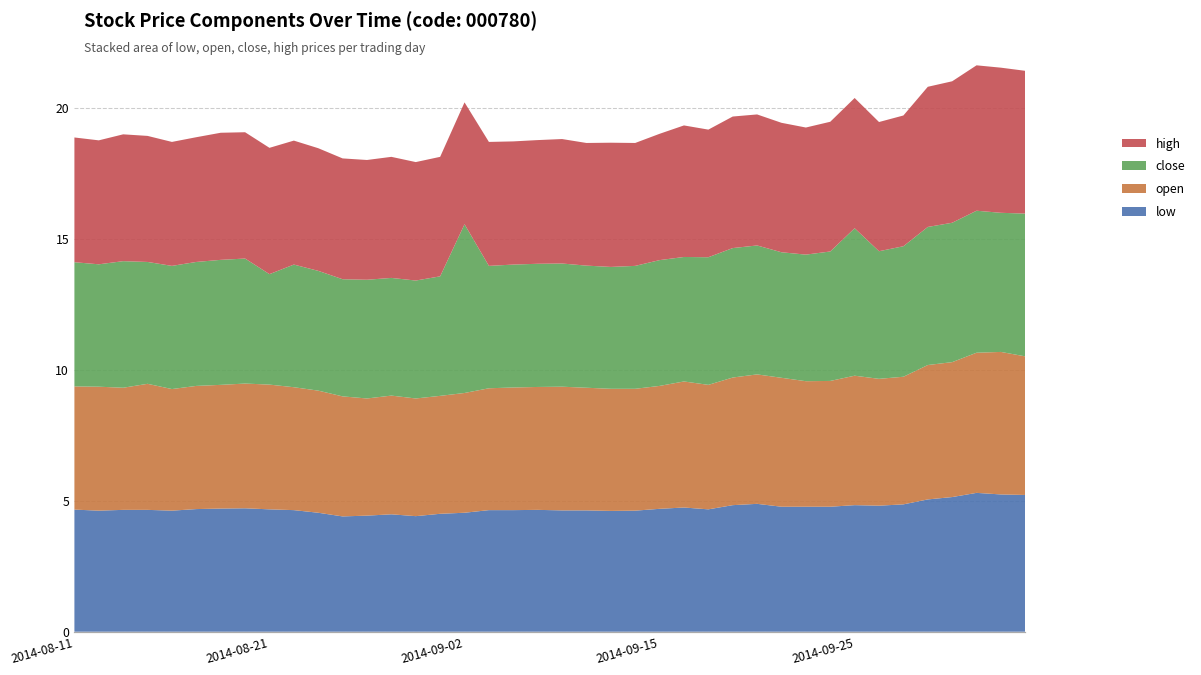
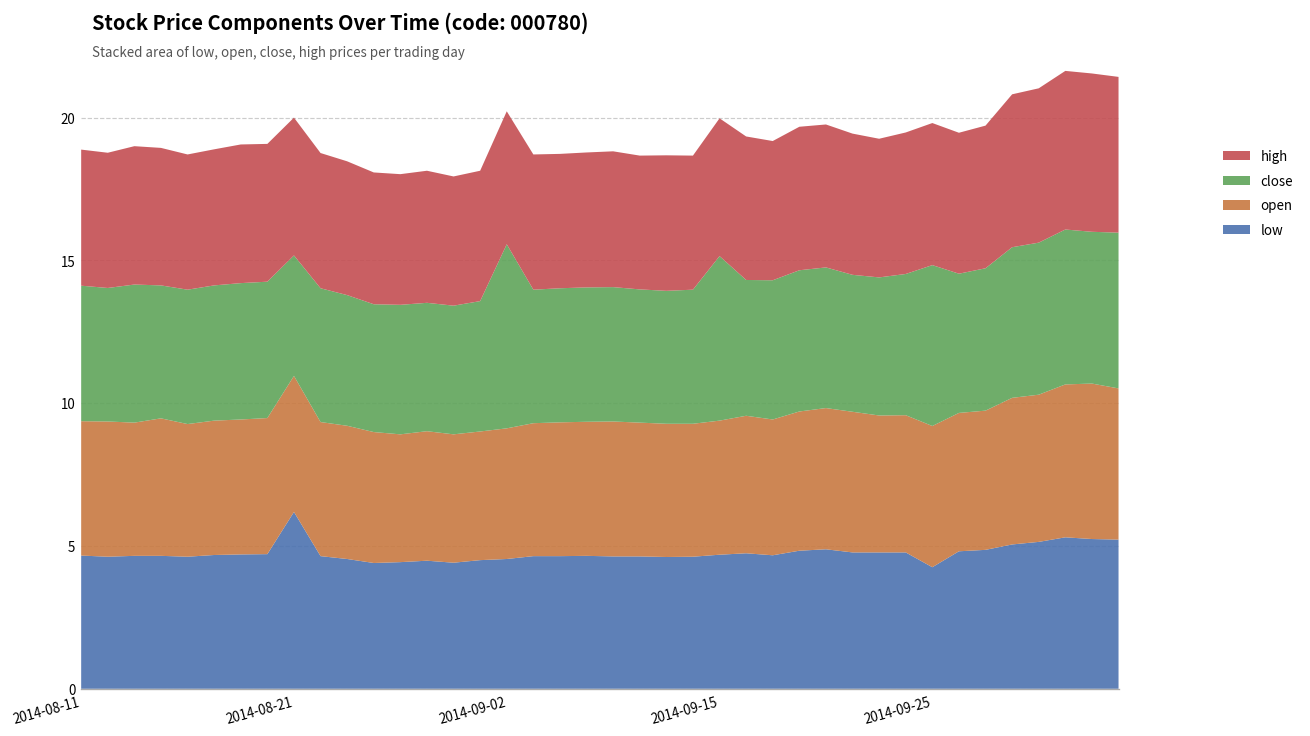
low, 2014-08-21: 4.7 -> 6.2
close, 2014-09-15: 4.8 -> 5.8
low, 2014-09-25: 4.8 -> 4.3
